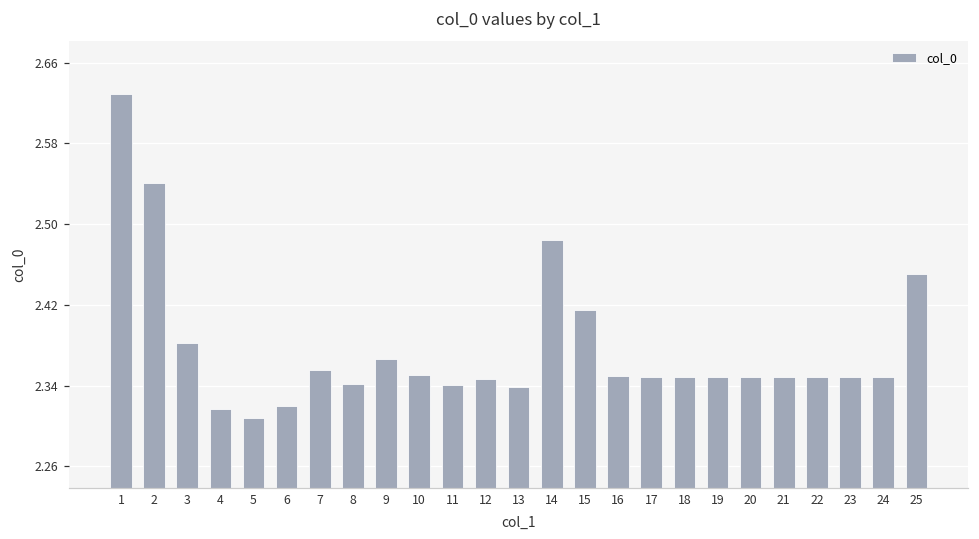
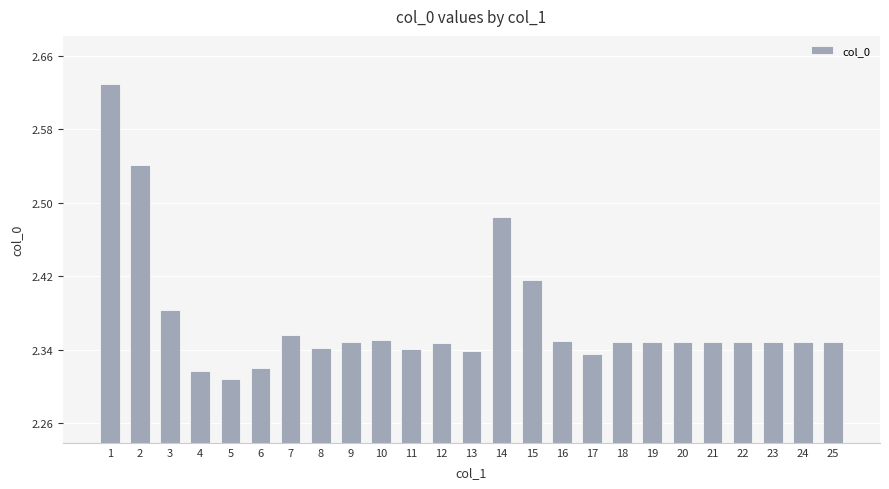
9: 2.37 -> 2.35
17: 2.35 -> 2.34
25: 2.45 -> 2.35
